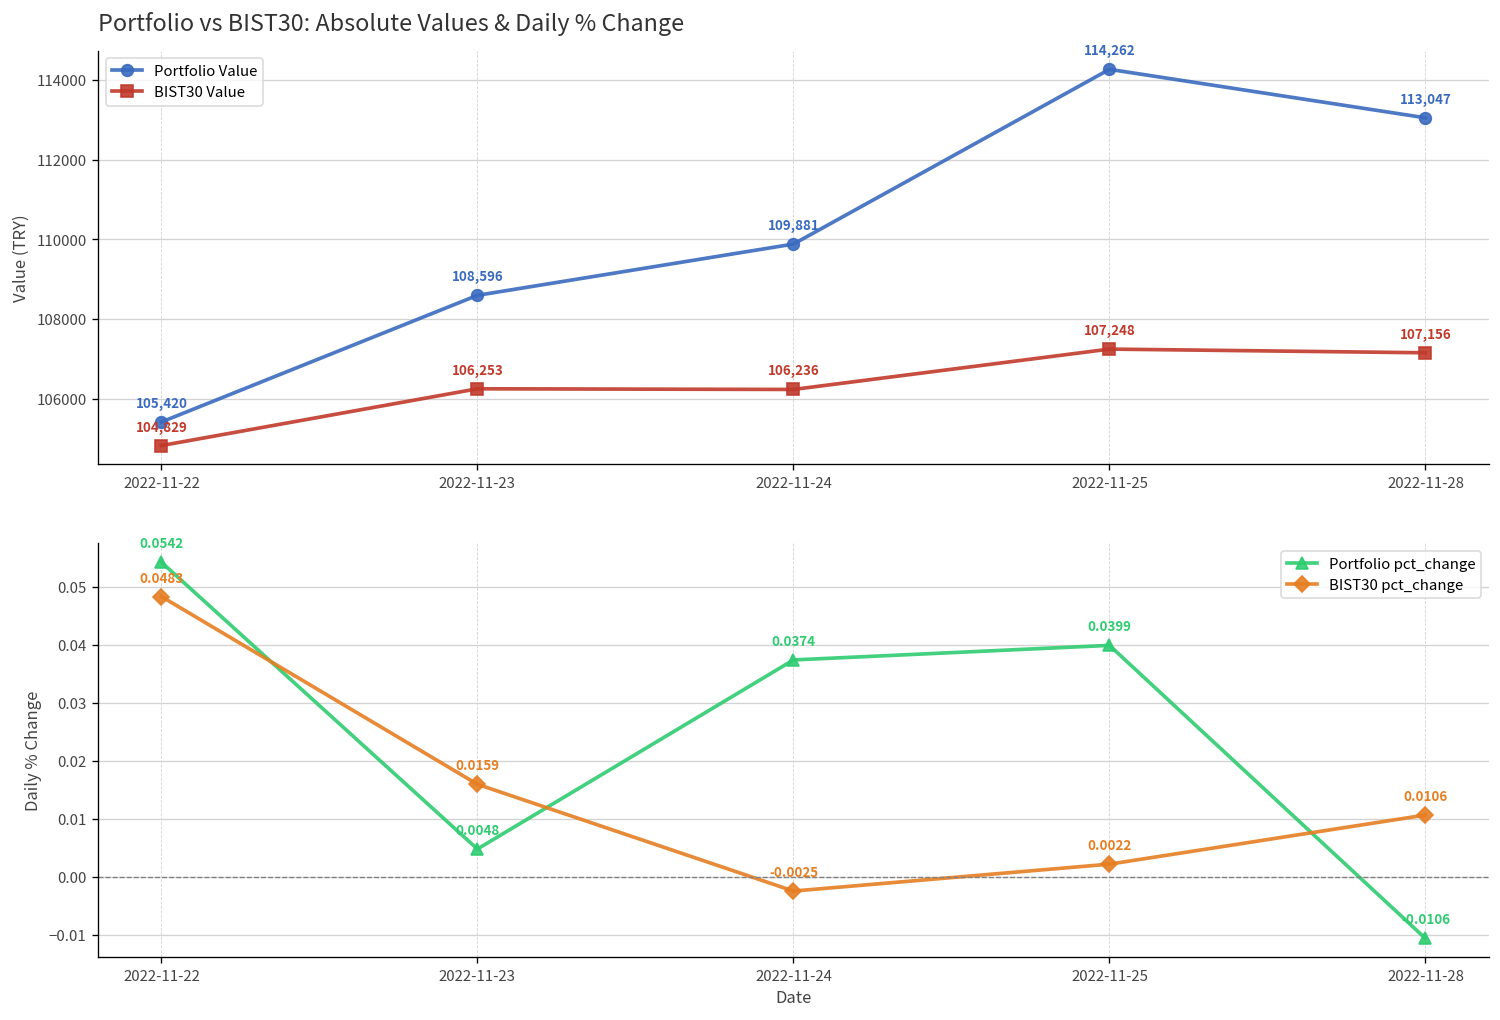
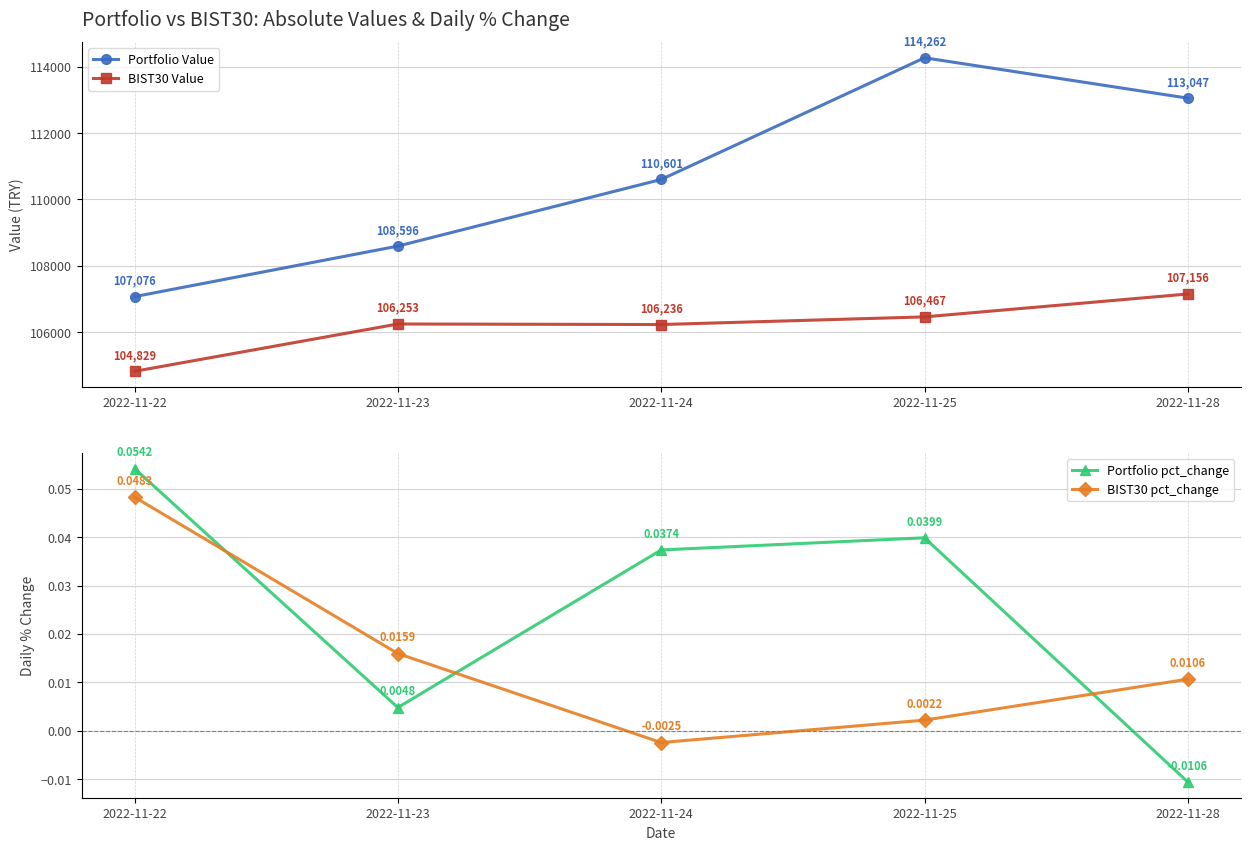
Portfolio vs BIST30: Absolute Values & Daily % Change, Portfolio Value, 2022-11-22: 105,420 -> 107,076
Portfolio vs BIST30: Absolute Values & Daily % Change, Portfolio Value, 2022-11-24: 109,881 -> 110,601
Portfolio vs BIST30: Absolute Values & Daily % Change, BIST30 Value, 2022-11-25: 107,248 -> 106,467
